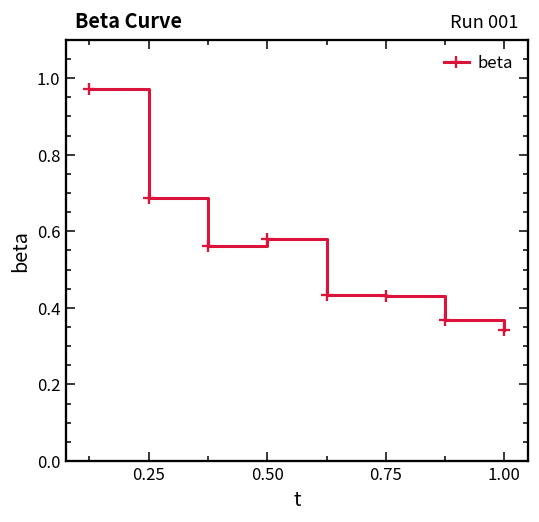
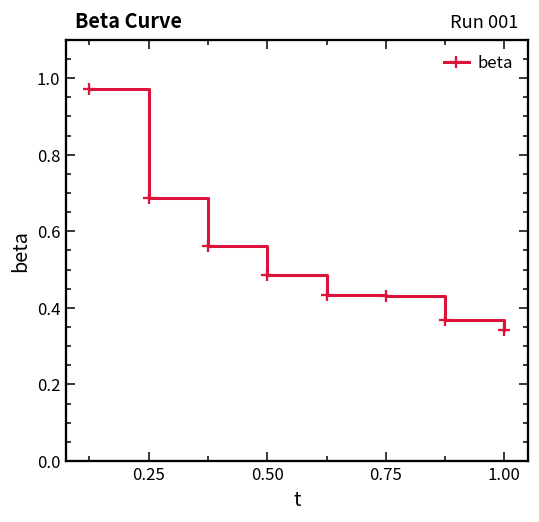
0.50: 0.58 -> 0.49
